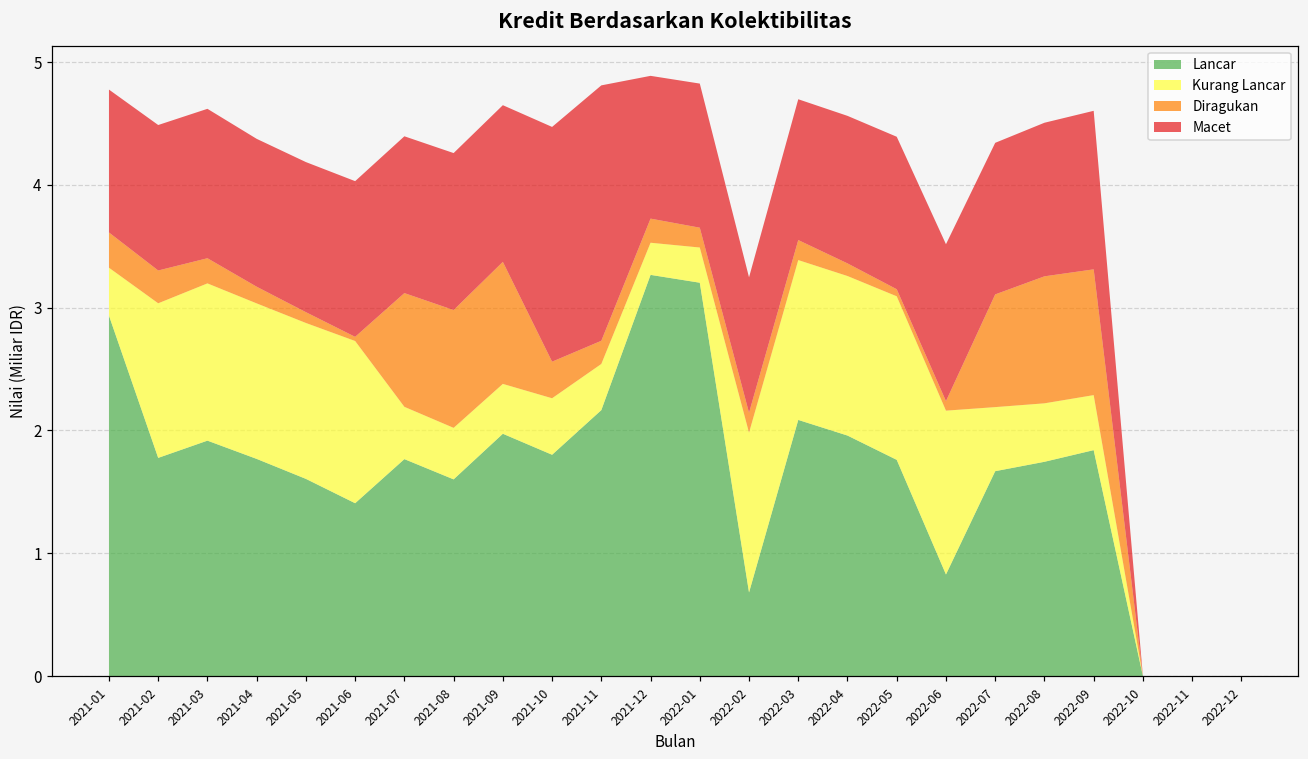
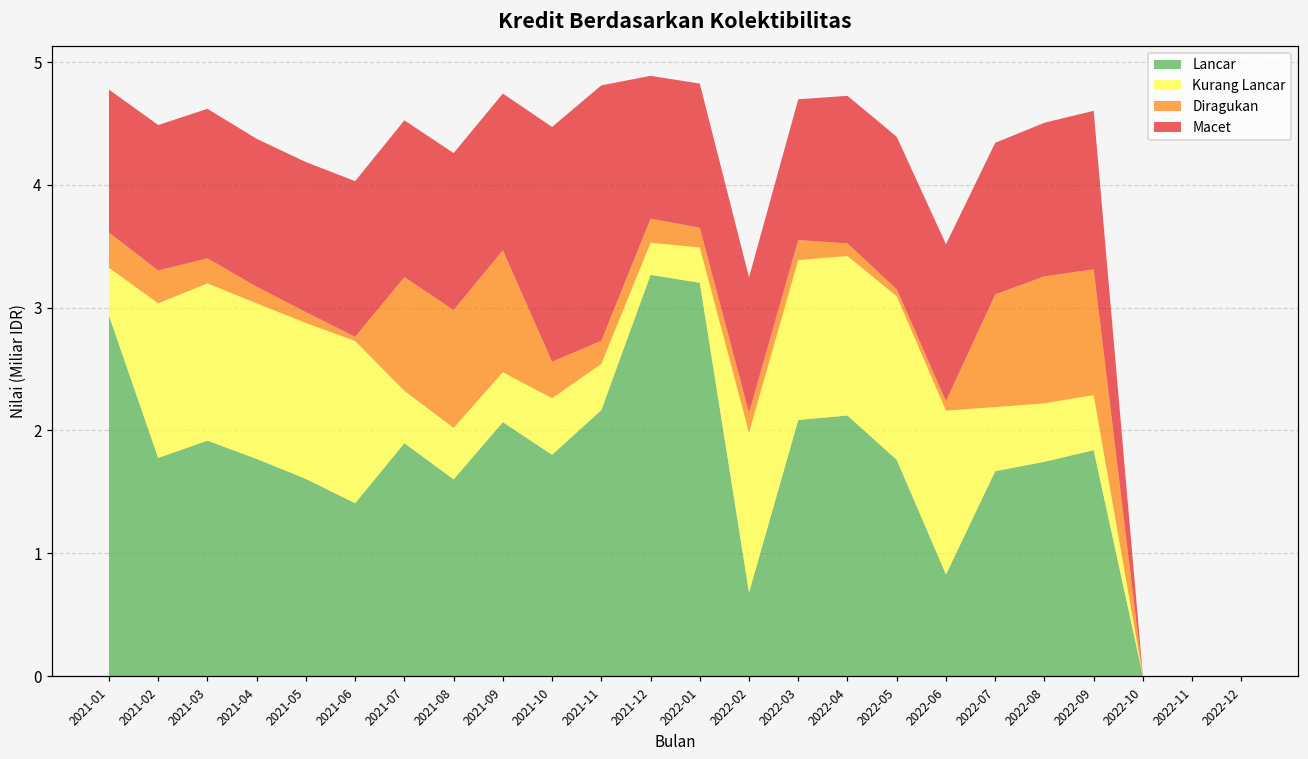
Lancar, 2021-07: 1.77 -> 1.90
Lancar, 2021-09: 1.97 -> 2.07
Lancar, 2022-04: 1.96 -> 2.12
